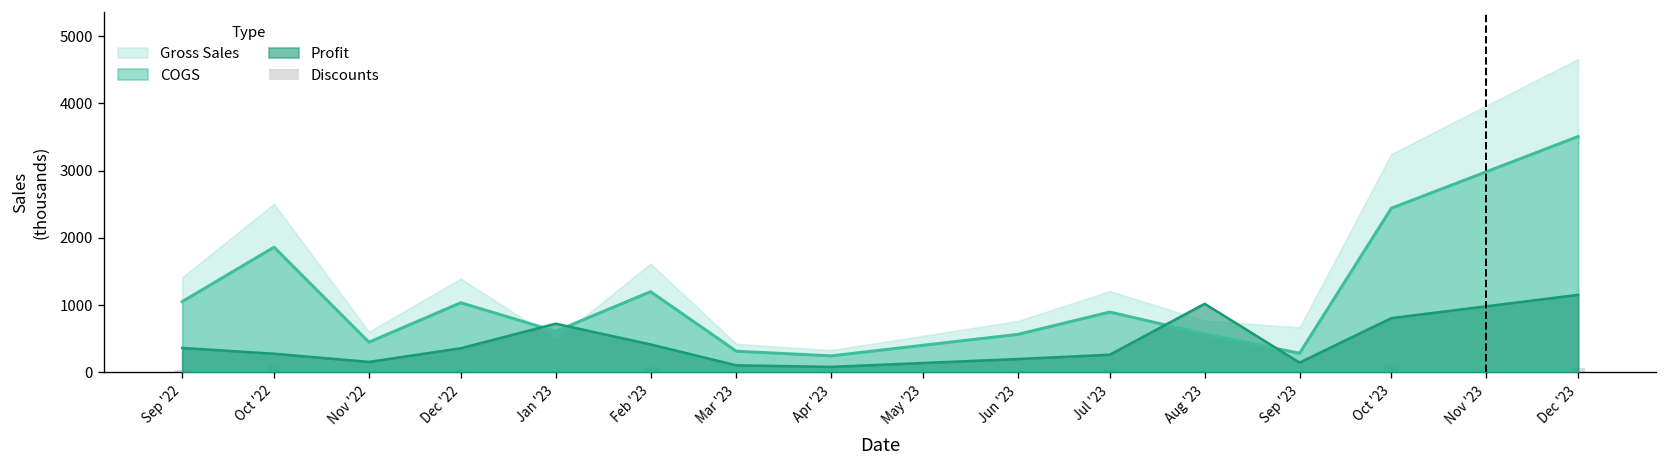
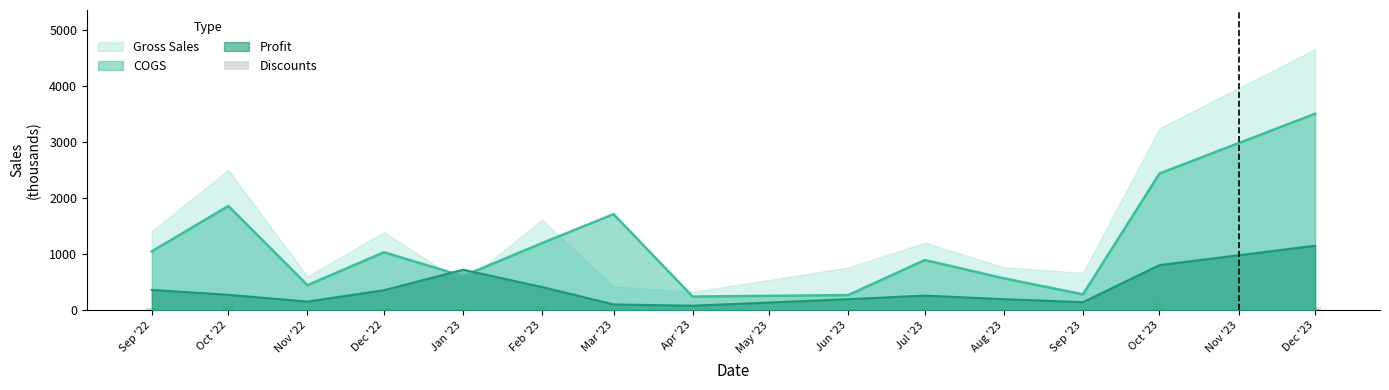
COGS, Mar '23: 300 -> 1700
COGS, Jun '23: 600 -> 300
Profit, Aug '23: 1000 -> 200
